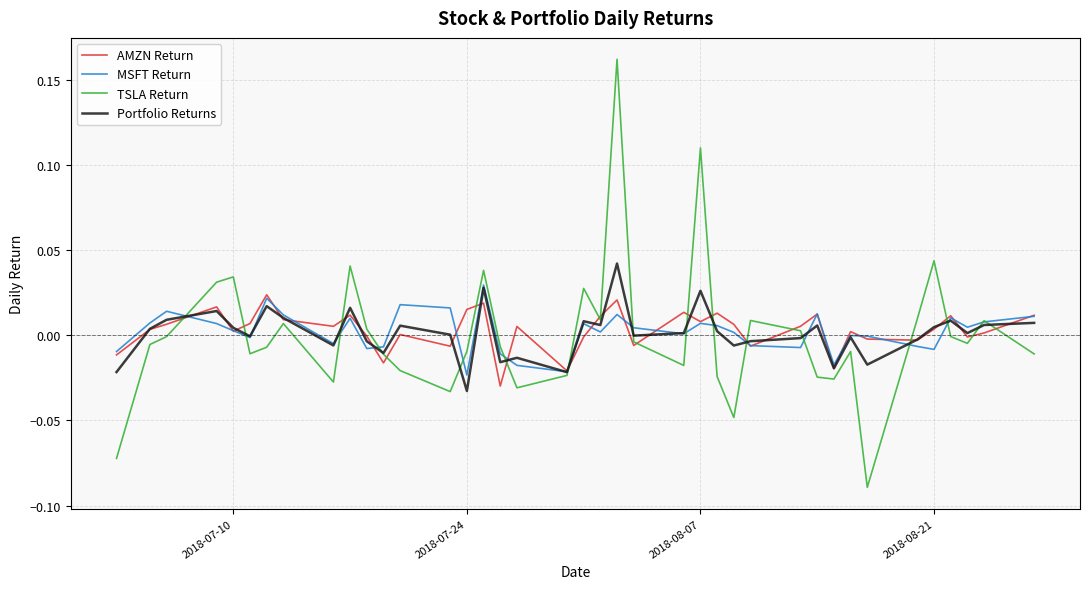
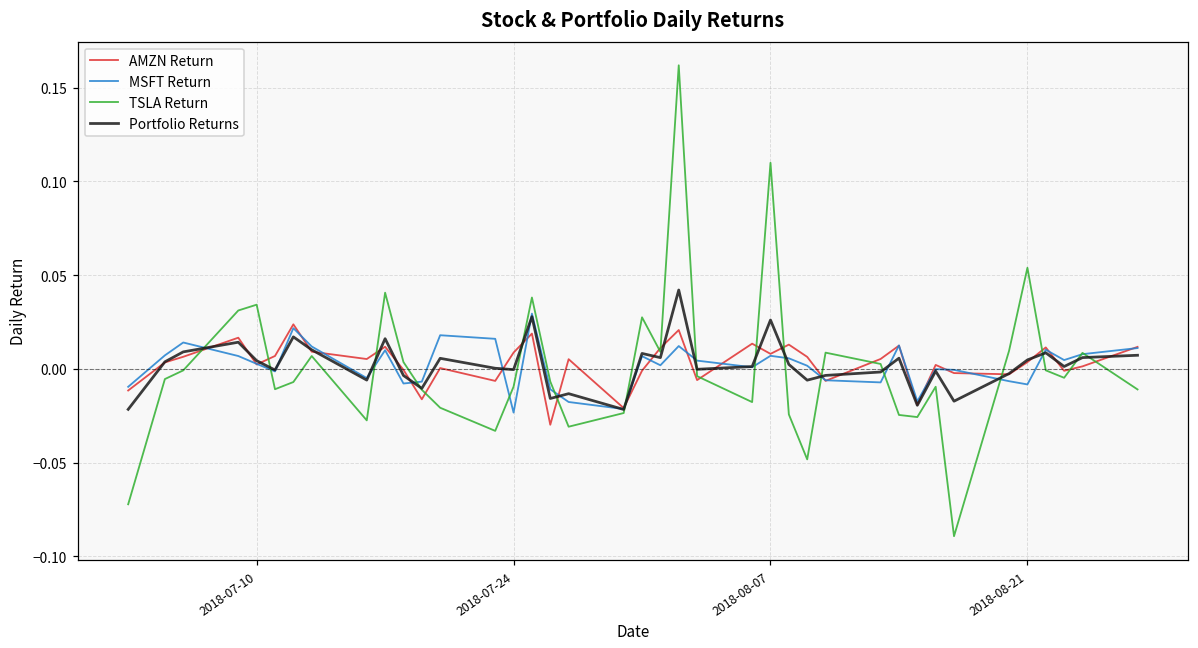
AMZN Return, 2018-07-24: 0.015 -> 0.009
Portfolio Returns, 2018-07-24: -0.033 -> 0.000
TSLA Return, 2018-08-21: 0.044 -> 0.054
